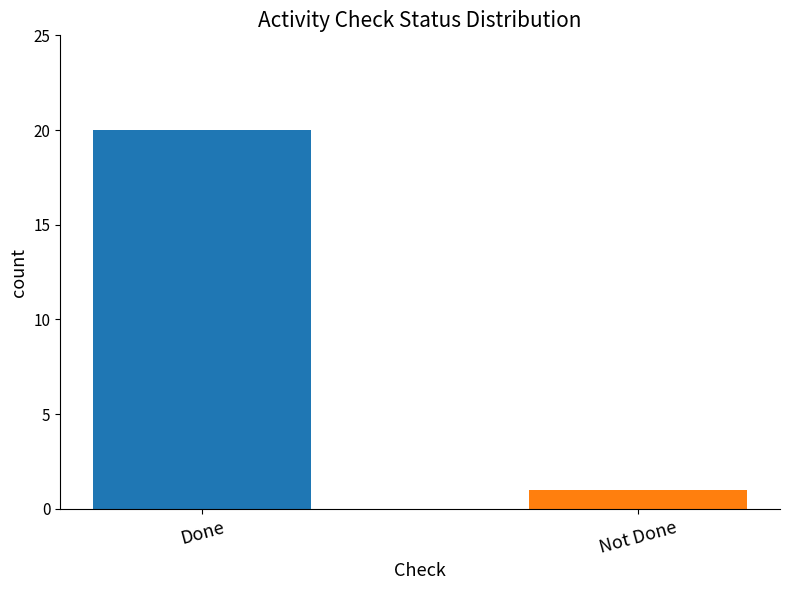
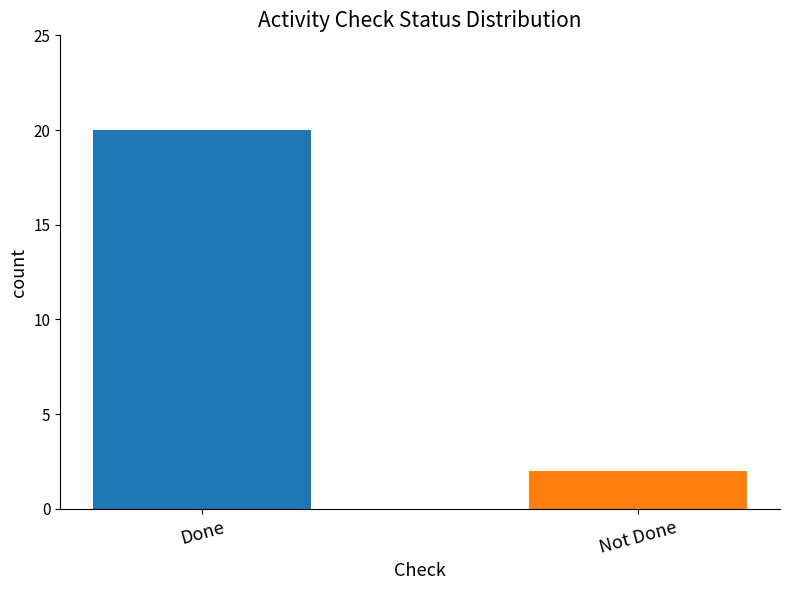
Not Done: 1 -> 2
